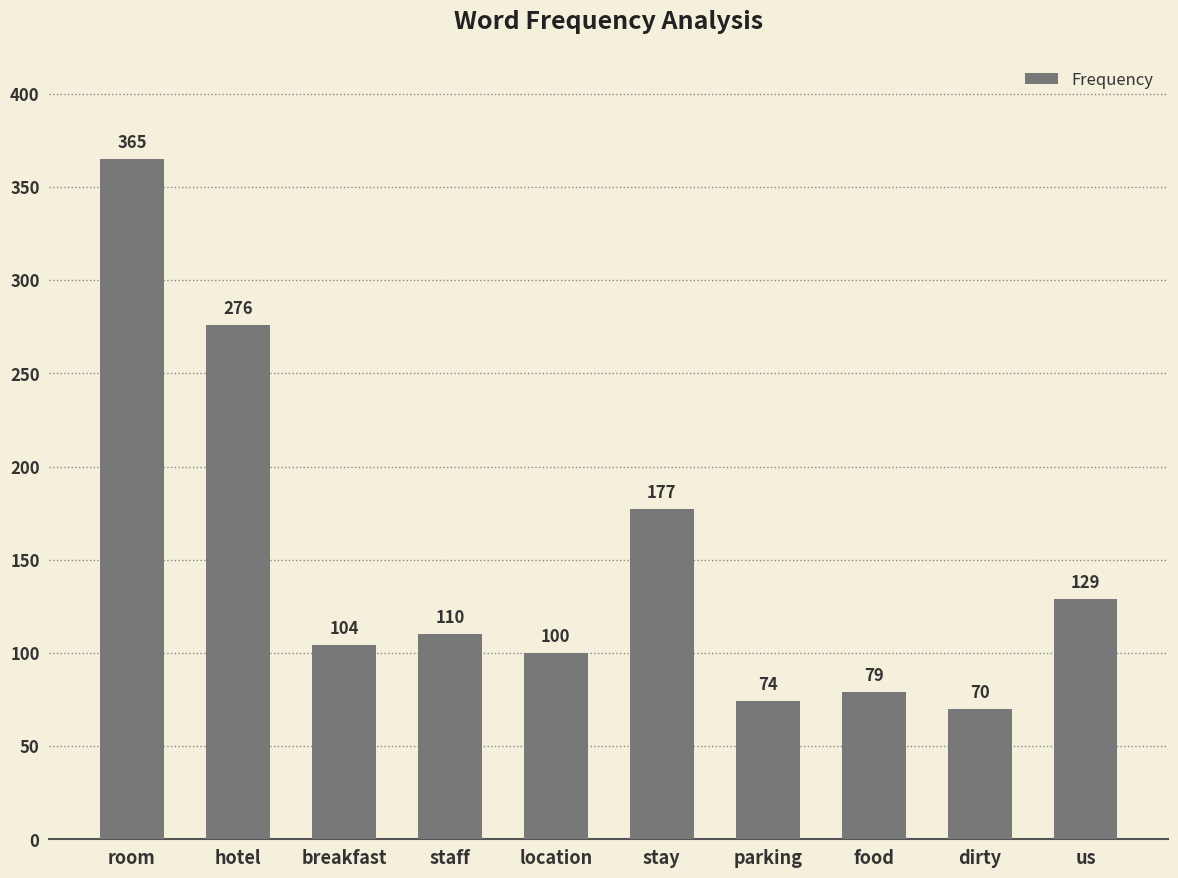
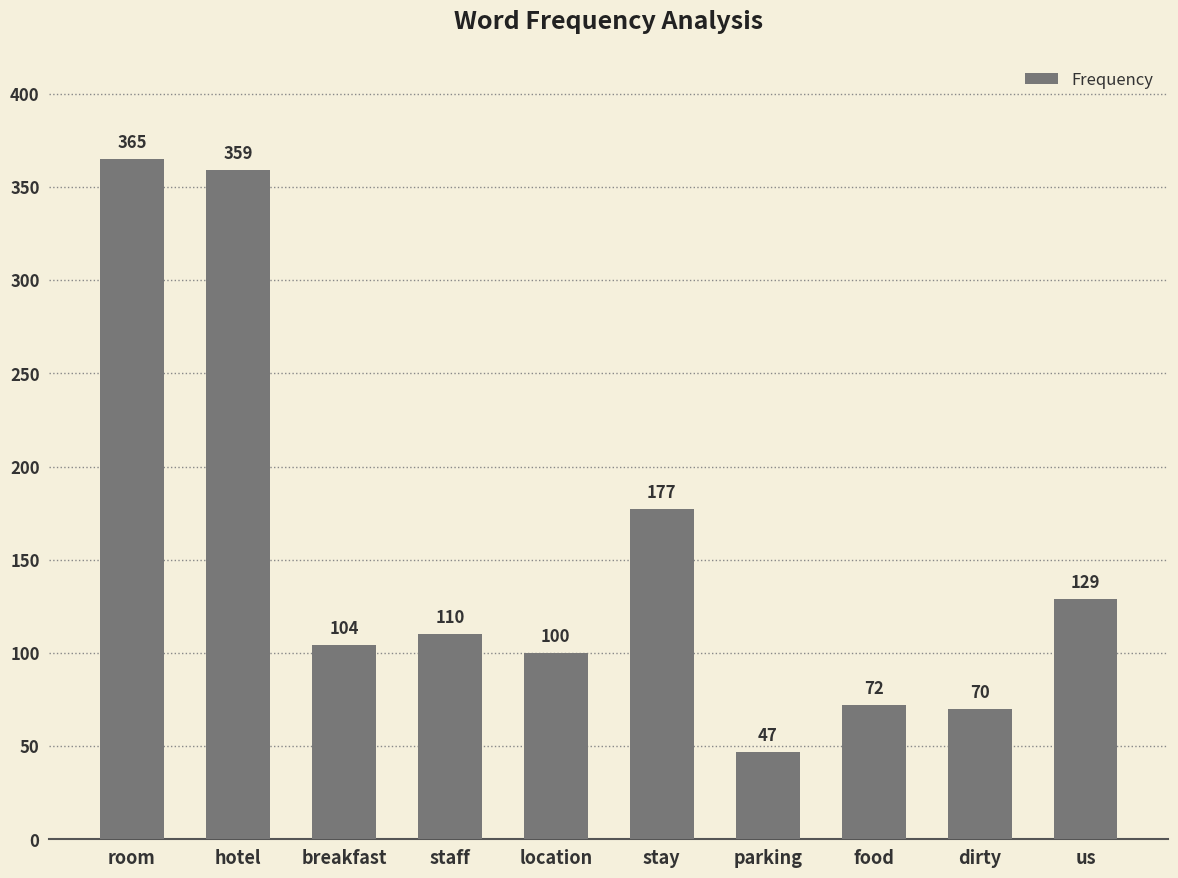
hotel: 276 -> 359
parking: 74 -> 47
food: 79 -> 72
